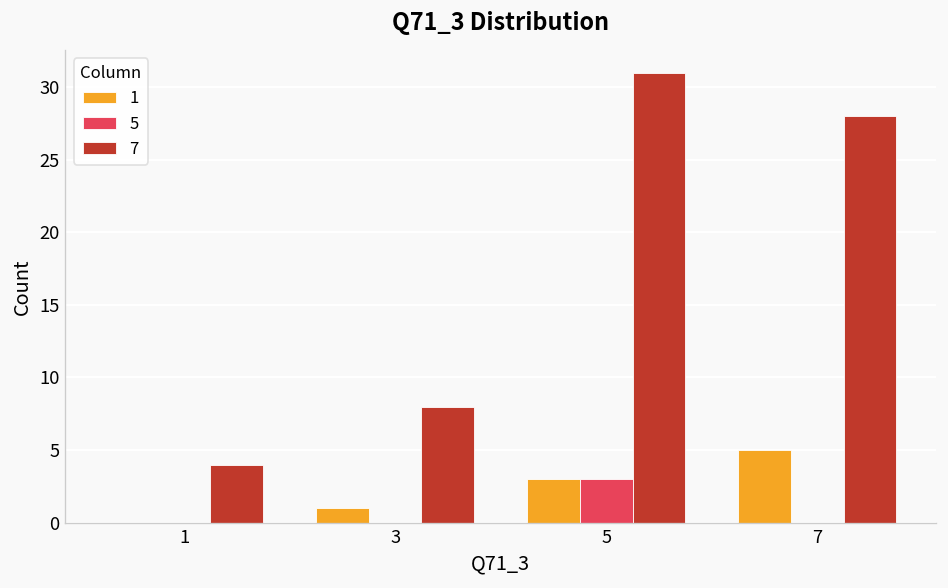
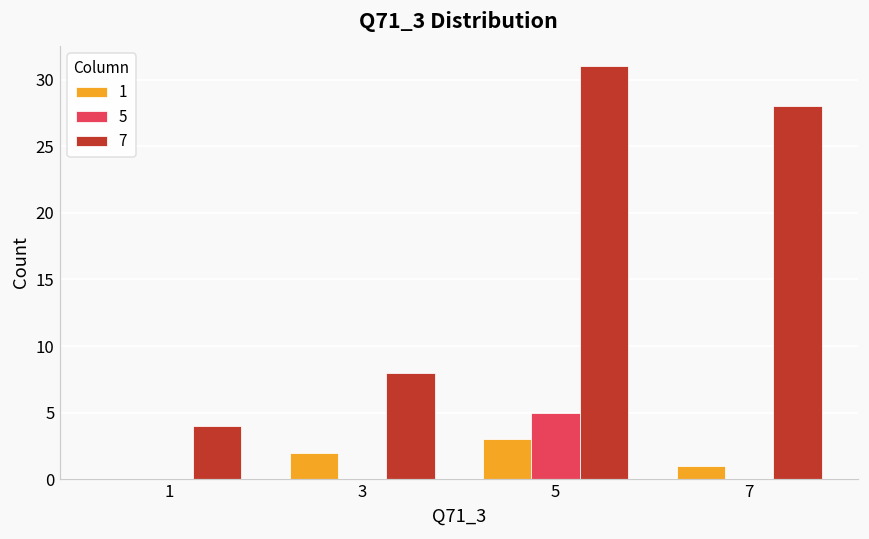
1, 3: 1 -> 2
5, 5: 3 -> 5
1, 7: 5 -> 1
